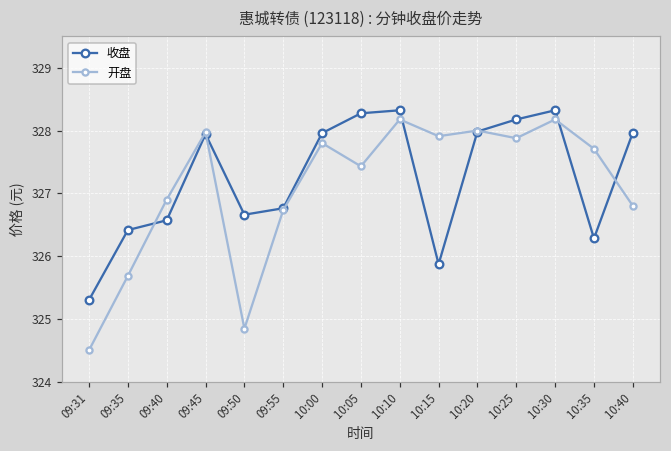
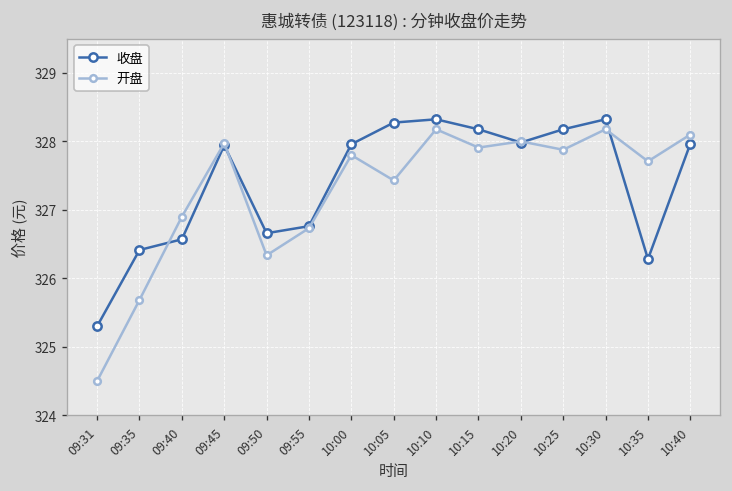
开盘, 09:50: 324.8 -> 326.3
收盘, 10:15: 325.9 -> 328.2
开盘, 10:40: 326.8 -> 328.1
